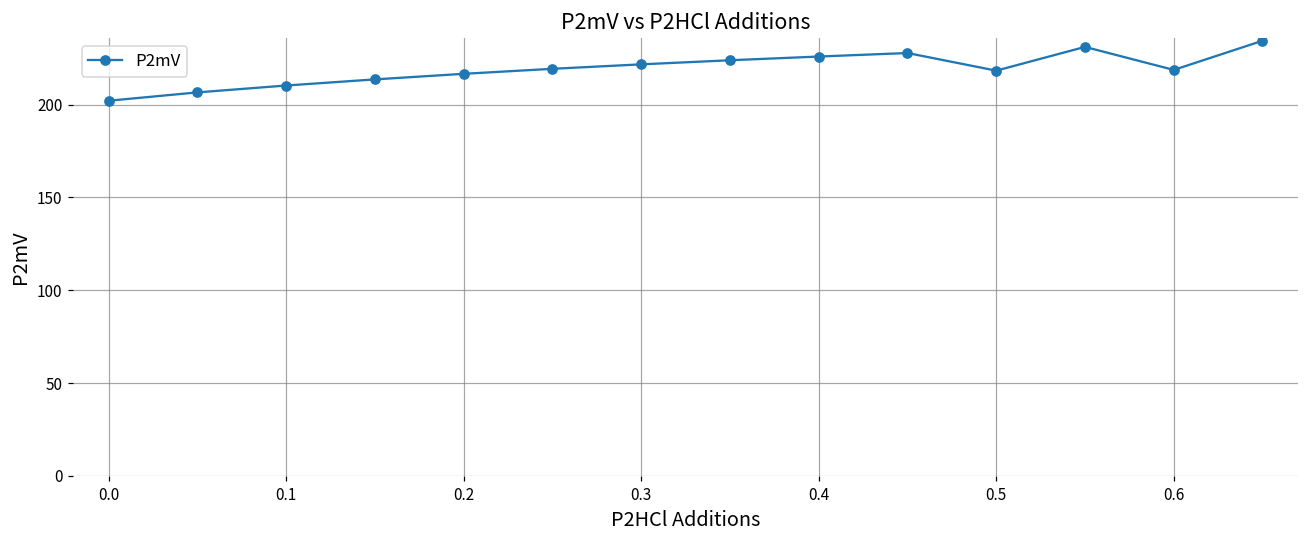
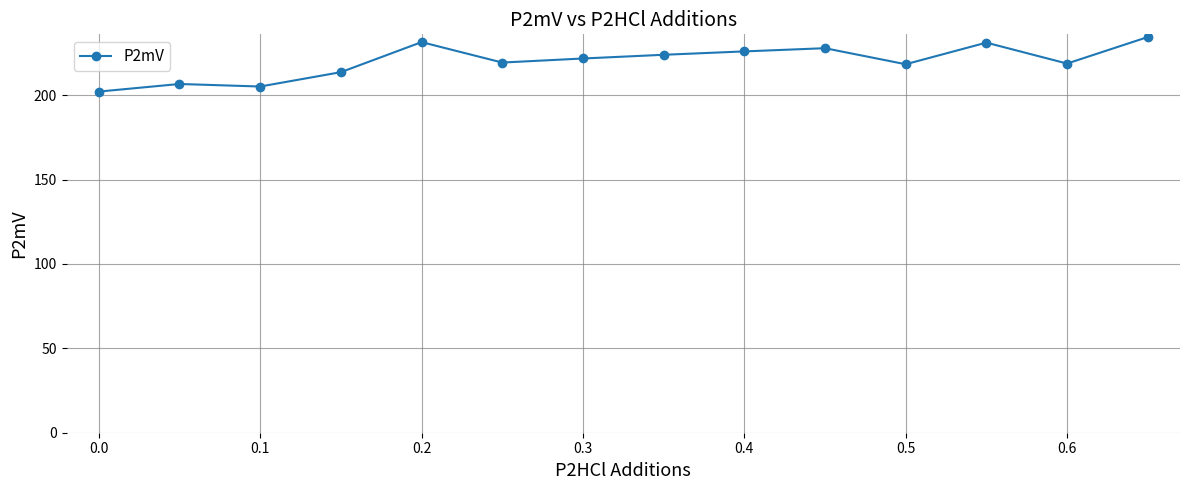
0.1: 210 -> 205
0.2: 217 -> 231
